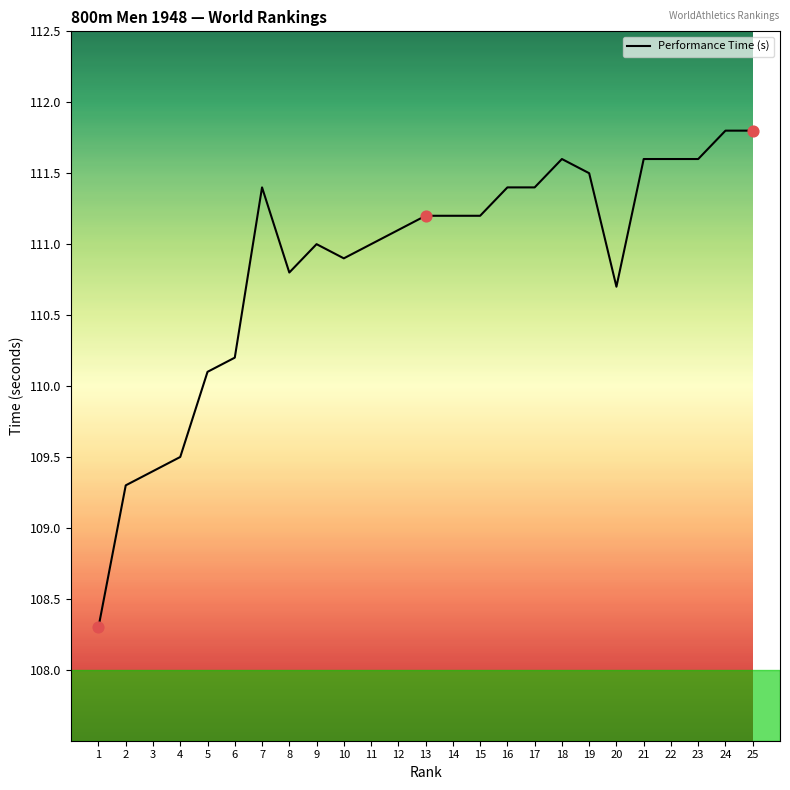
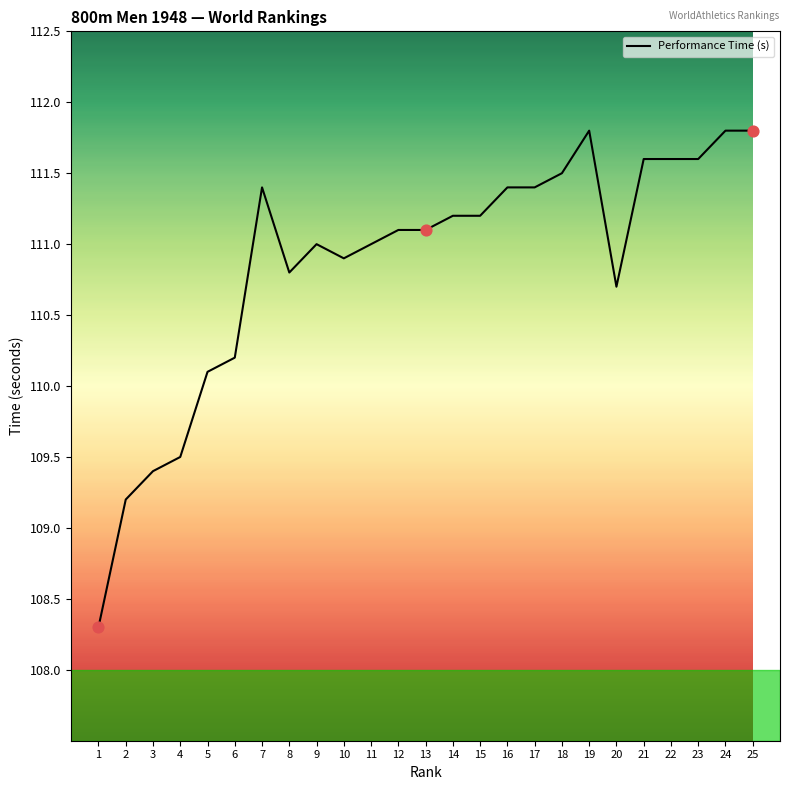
Performance Time (s), 2: 109.3 -> 109.2
Performance Time (s), 13: 111.2 -> 111.1
Performance Time (s), 18: 111.6 -> 111.5
Performance Time (s), 19: 111.5 -> 111.8
